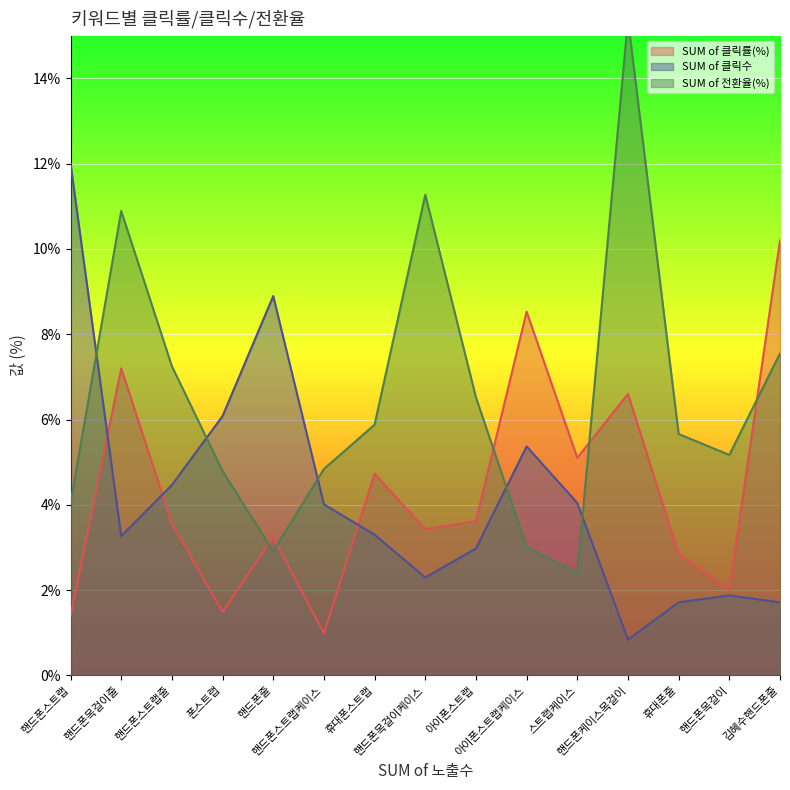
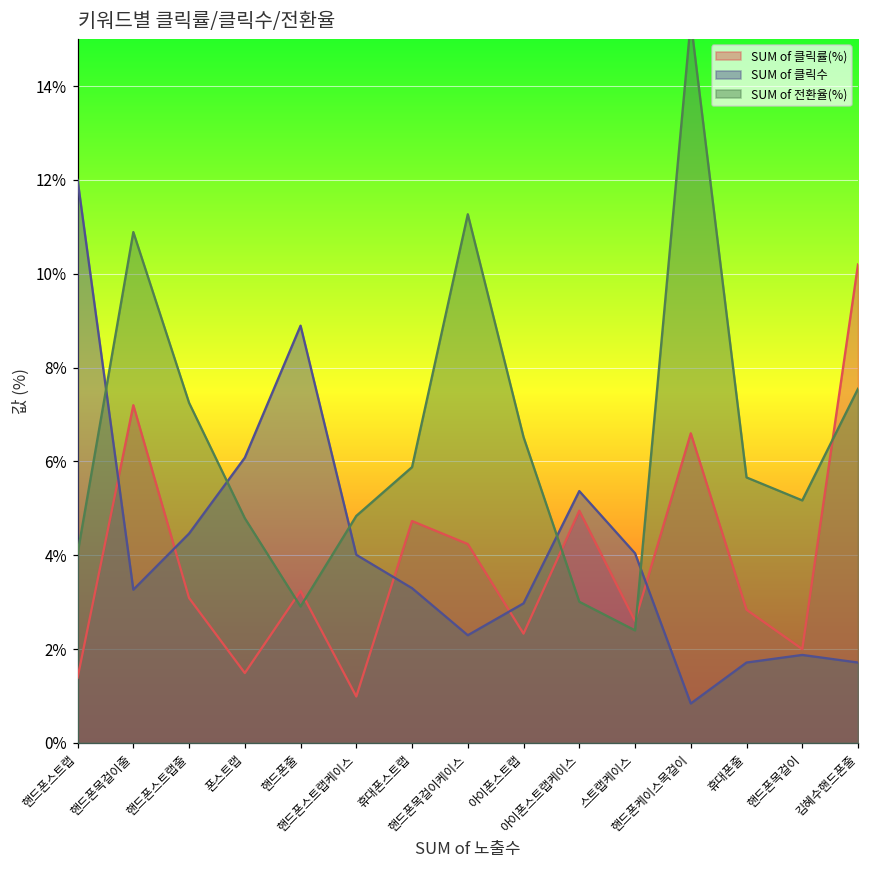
SUM of 클릭률(%), 핸드폰스트랩줄: 3.6% -> 3.1%
SUM of 클릭률(%), 핸드폰목걸이케이스: 3.4% -> 4.2%
SUM of 클릭률(%), 아이폰스트랩: 3.6% -> 2.3%
SUM of 클릭률(%), 아이폰스트랩케이스: 8.5% -> 5.0%
SUM of 클릭률(%), 스트랩케이스: 5.1% -> 2.6%
